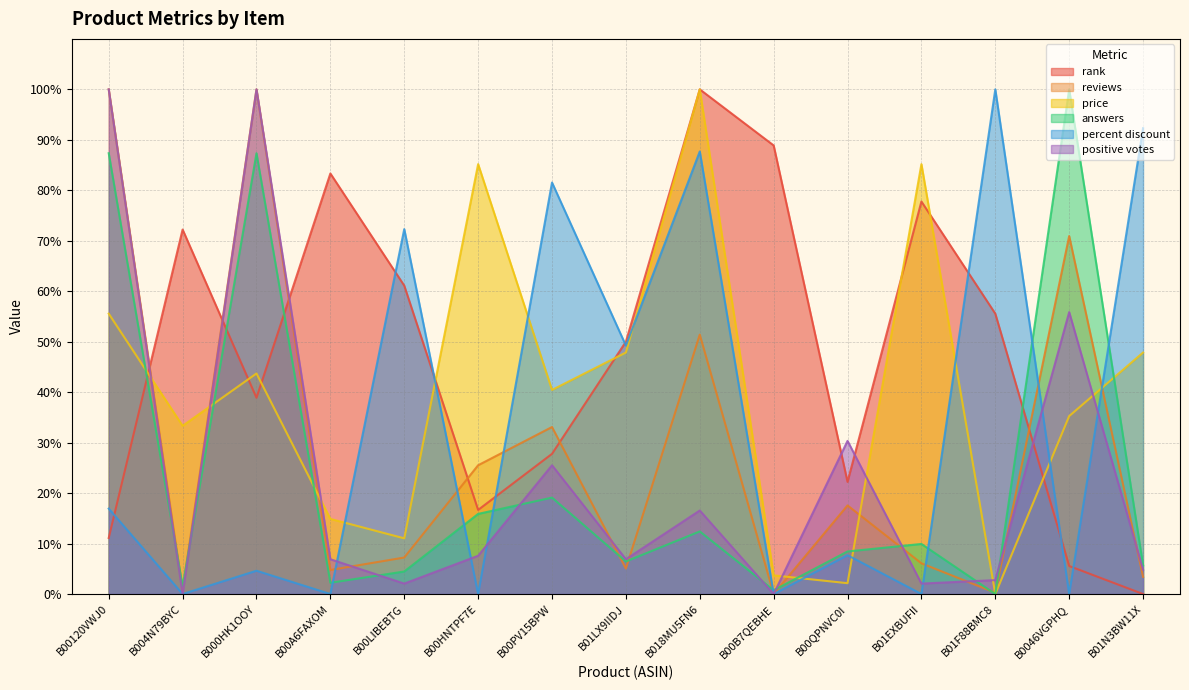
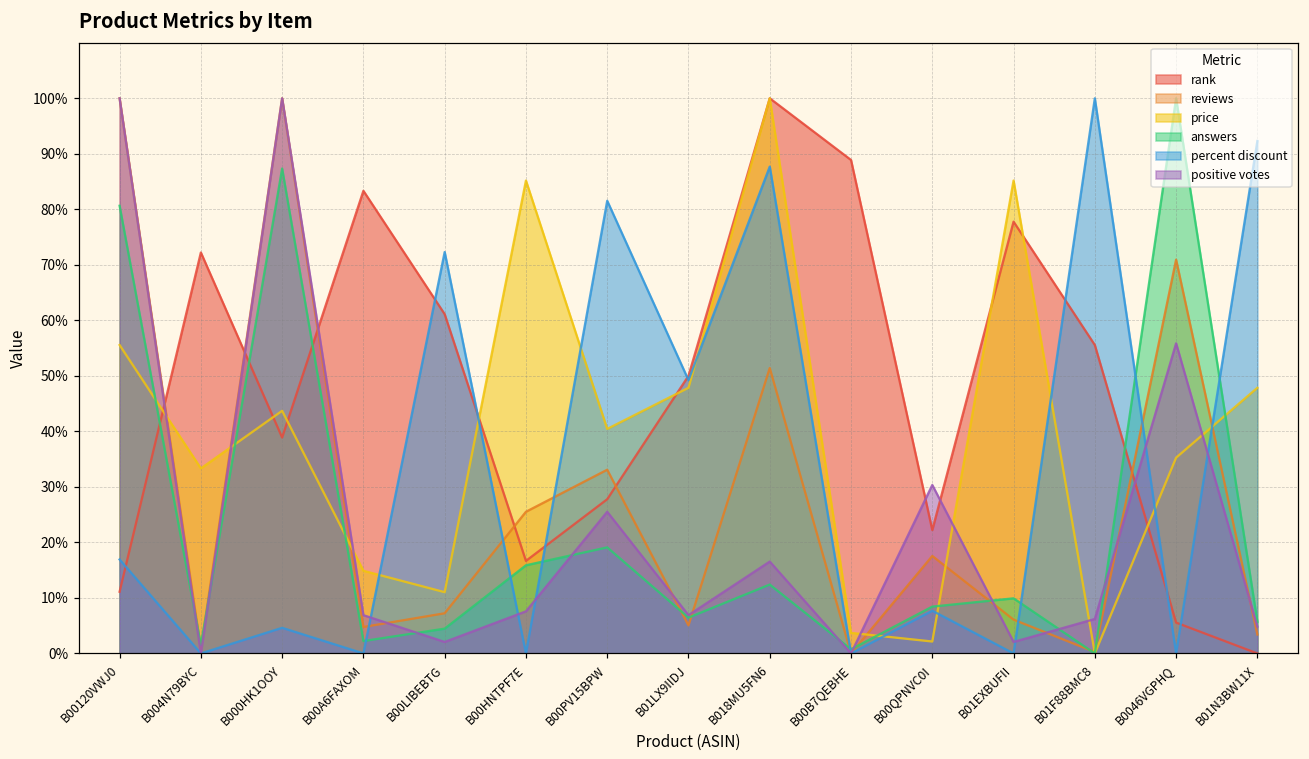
answers, B00120VWJ0: 87% -> 81%
positive votes, B01F88BMC8: 3% -> 6%
